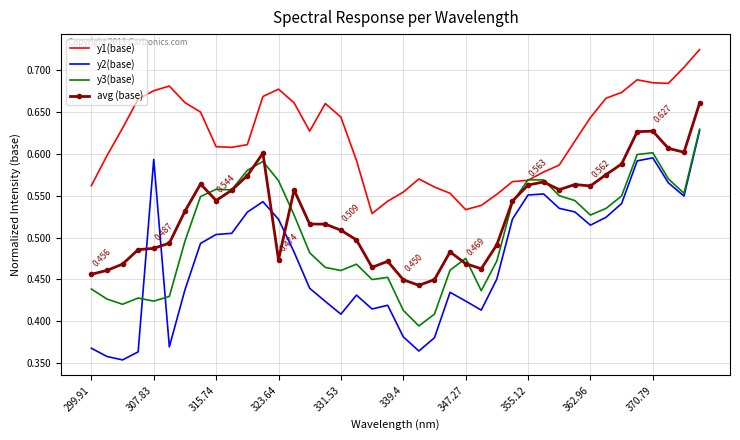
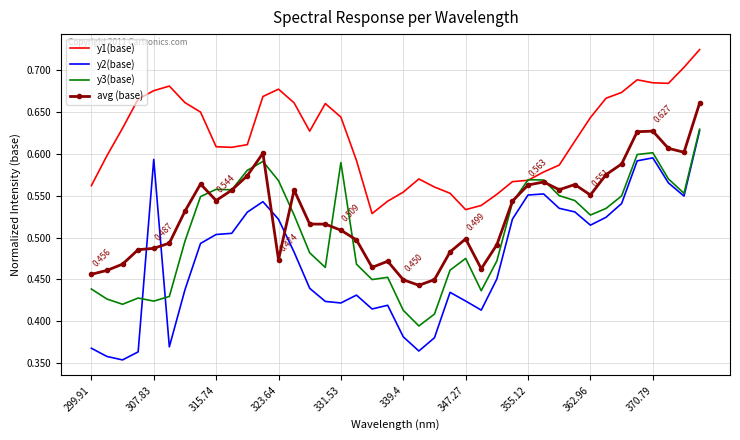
y2(base), 331.53: 0.41 -> 0.42
y3(base), 331.53: 0.46 -> 0.59
avg (base), 347.27: 0.469 -> 0.499
avg (base), 362.96: 0.562 -> 0.551
